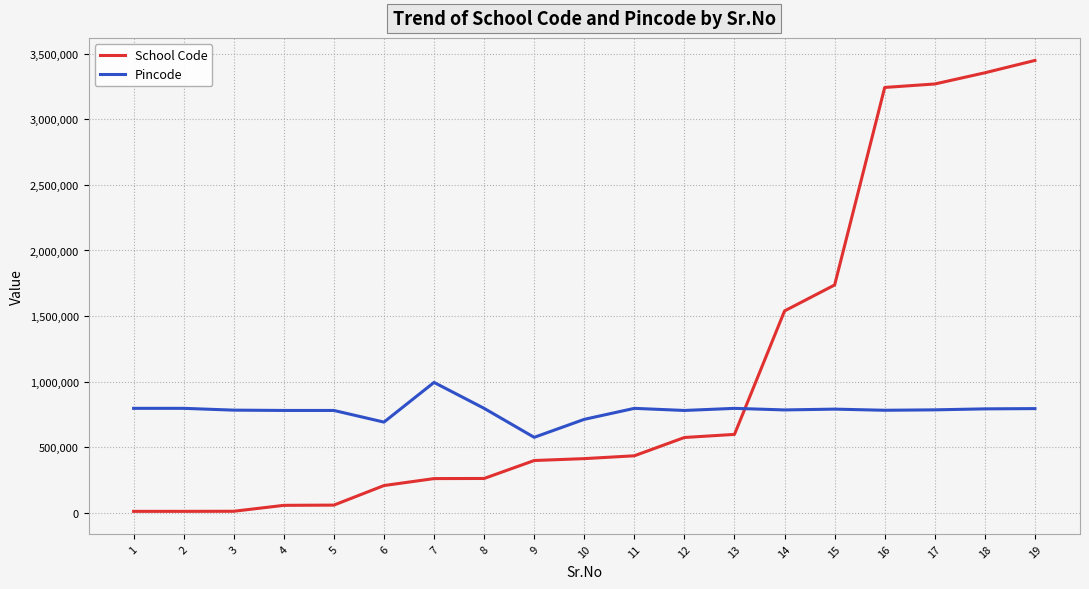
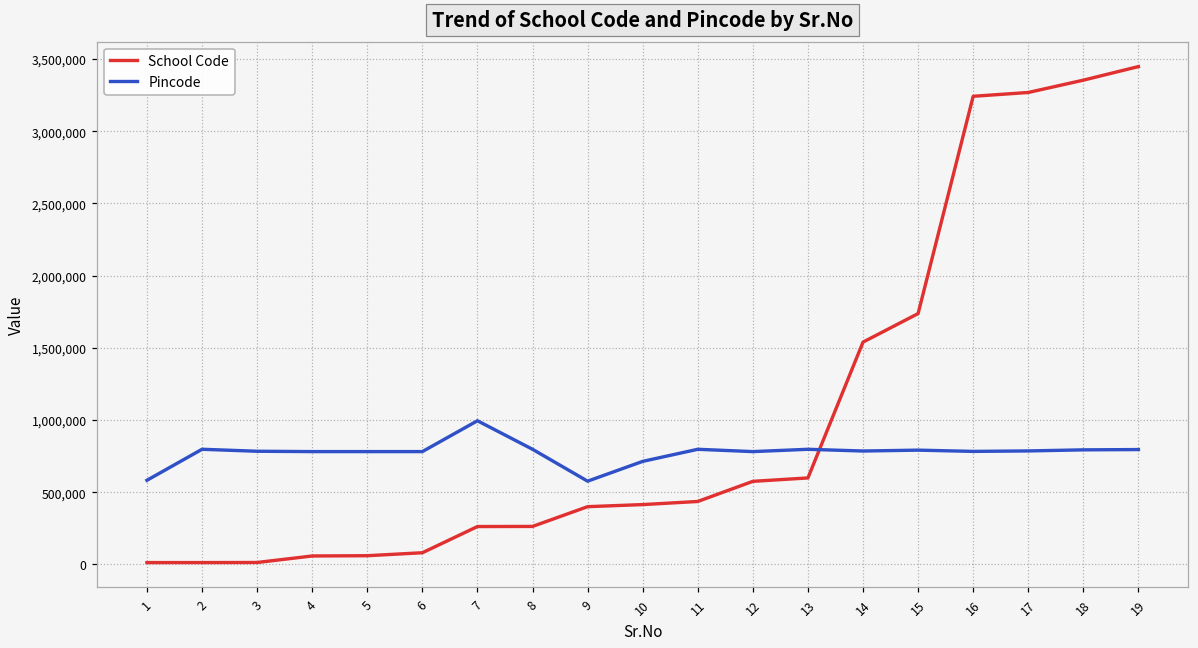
Pincode, 1: 800,000 -> 580,000
School Code, 6: 210,000 -> 80,000
Pincode, 6: 690,000 -> 780,000
